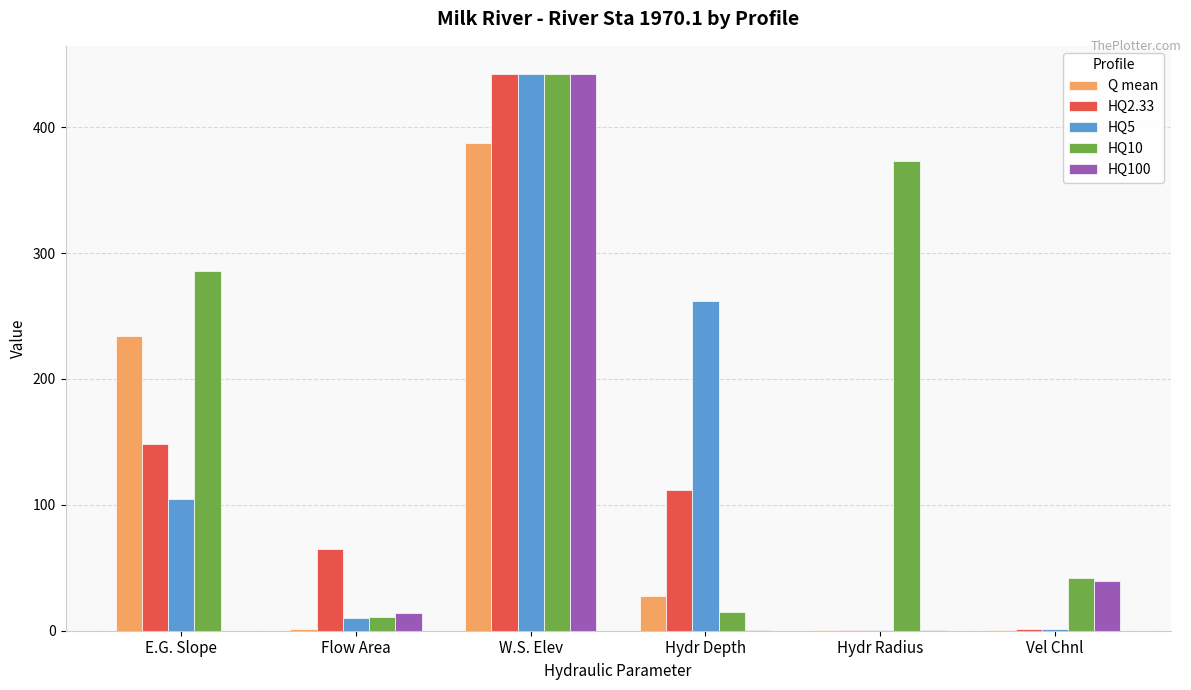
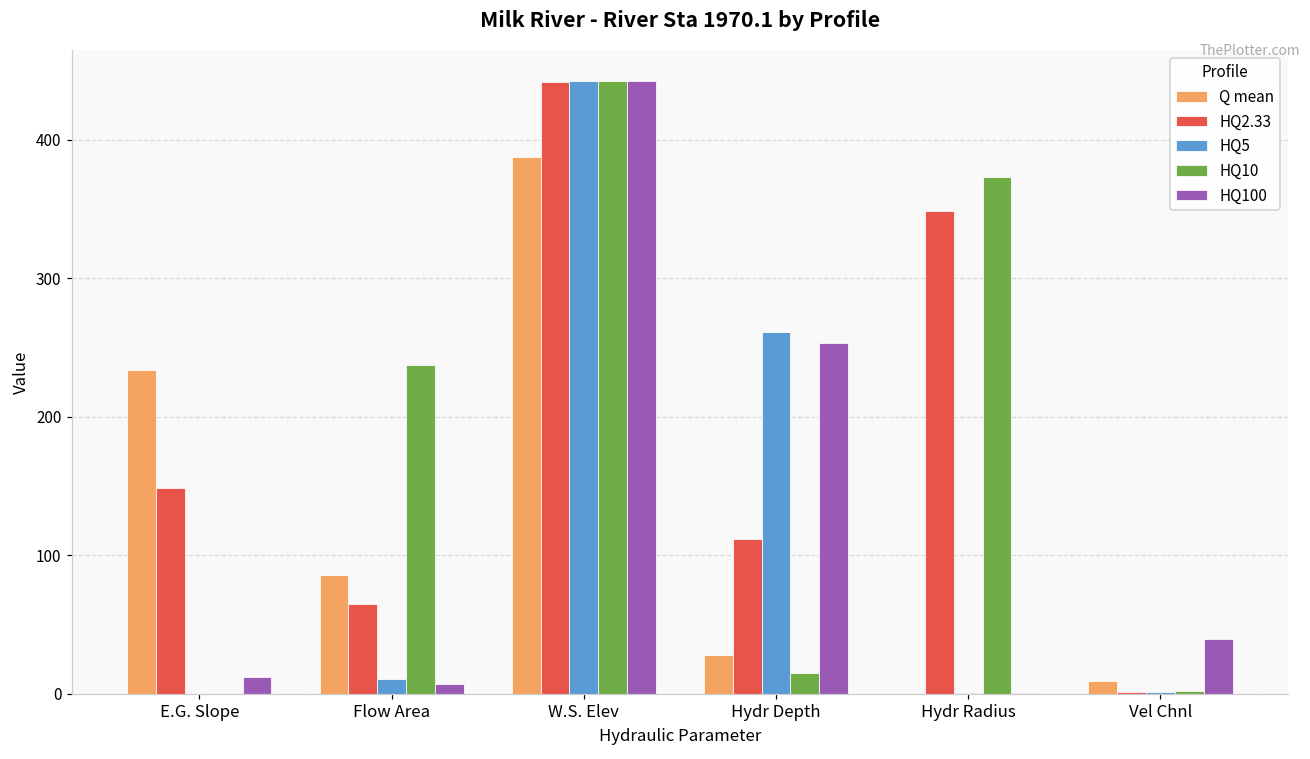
HQ5, E.G. Slope: 105 -> 0
HQ10, E.G. Slope: 286 -> 0
HQ100, E.G. Slope: 0 -> 12
Q mean, Flow Area: 1 -> 86
HQ10, Flow Area: 11 -> 237
HQ100, Flow Area: 14 -> 7
HQ100, Hydr Depth: 1 -> 253
HQ2.33, Hydr Radius: 1 -> 349
Q mean, Vel Chnl: 1 -> 9
HQ10, Vel Chnl: 42 -> 2
